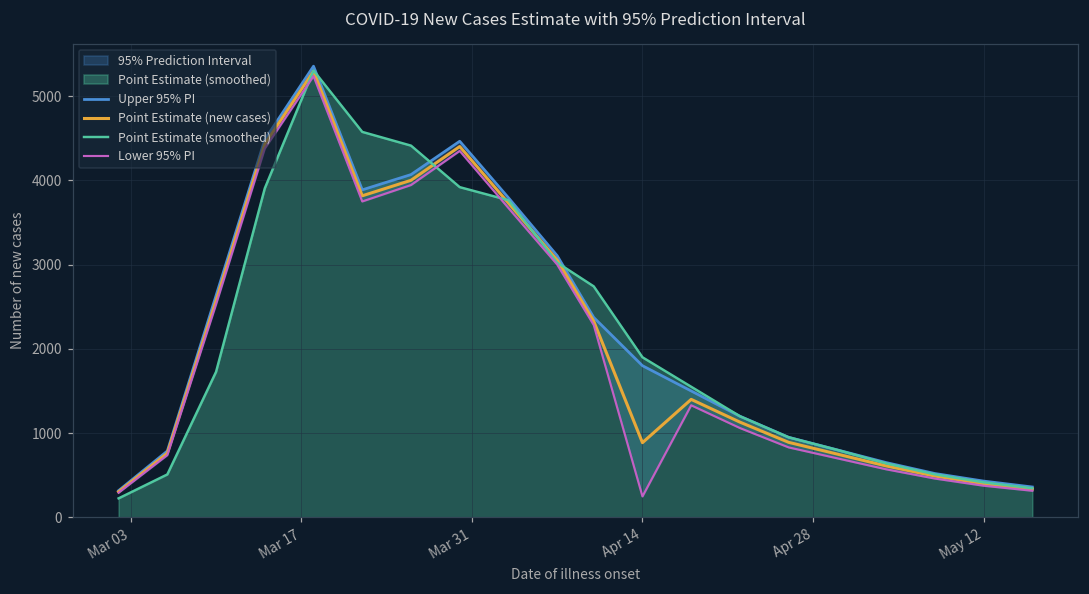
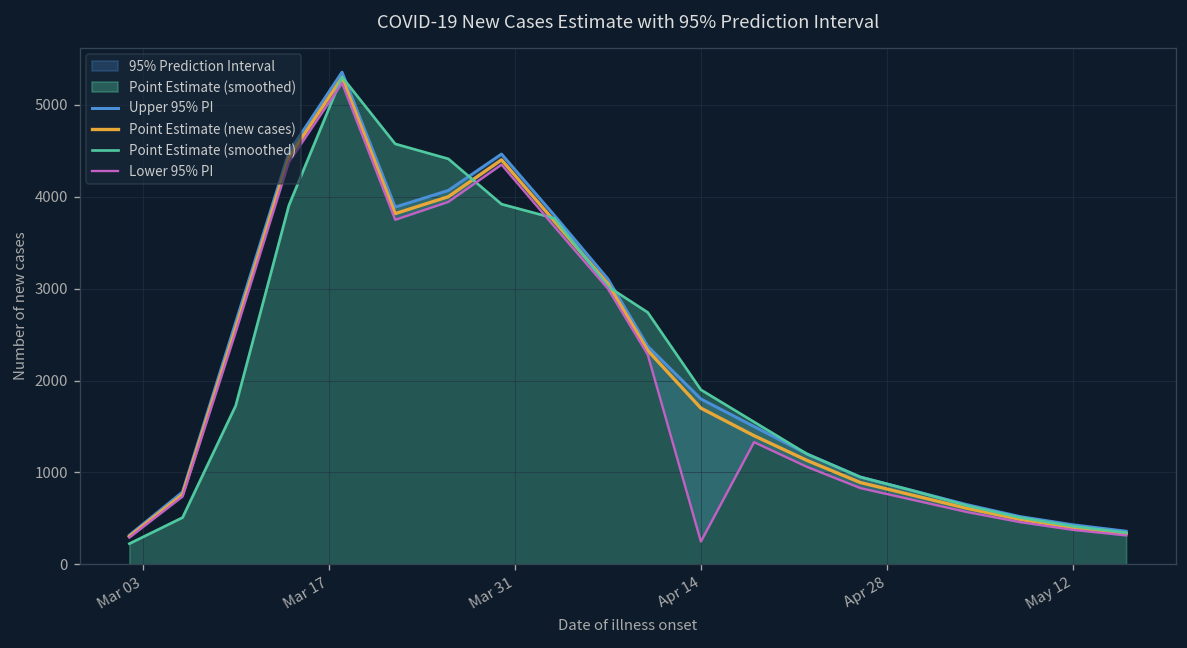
Point Estimate (new cases), Apr 14: 900 -> 1700
